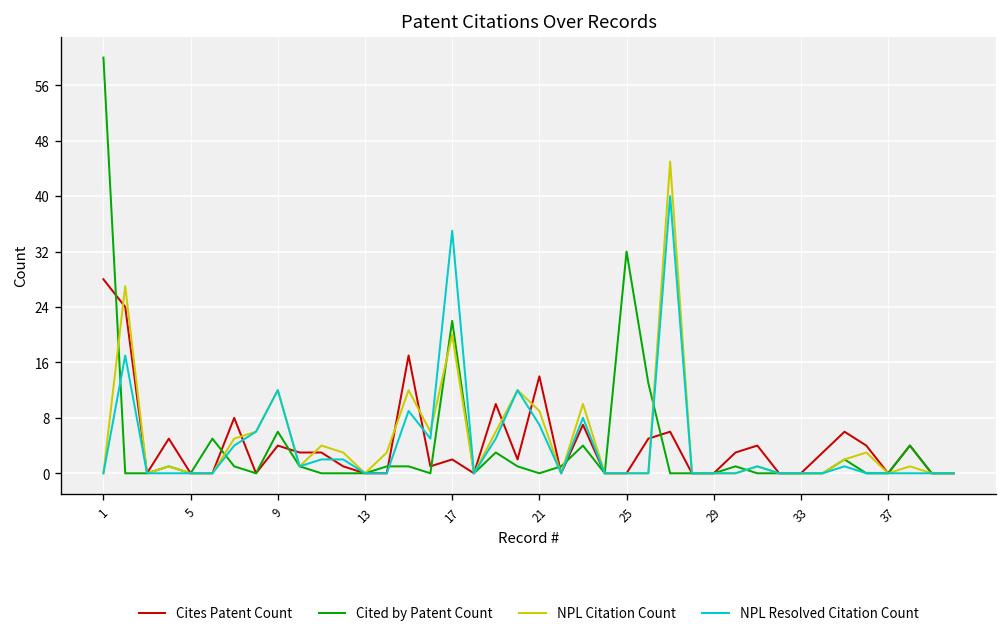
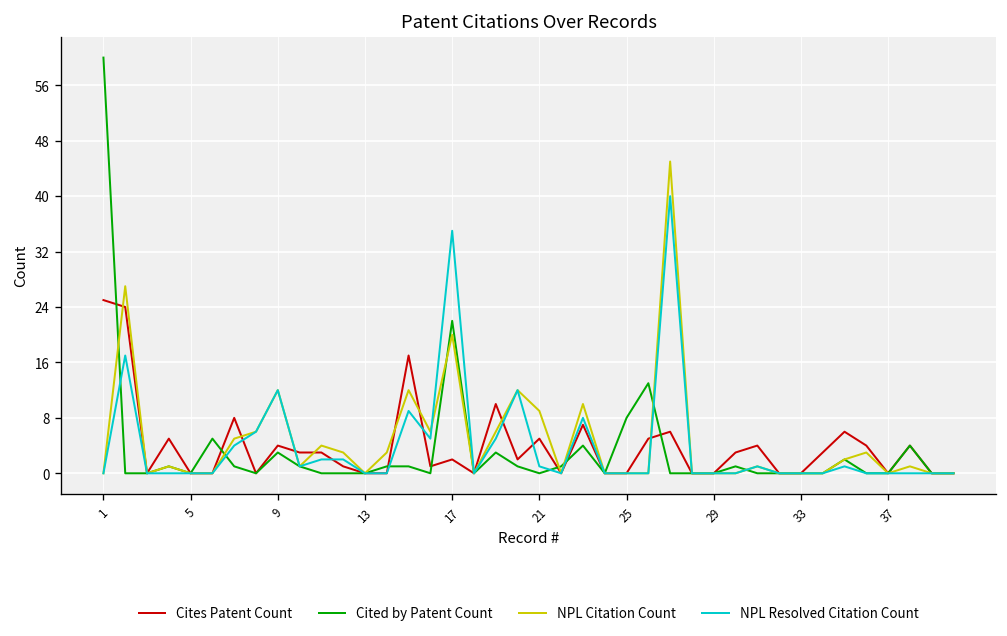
Cites Patent Count, 1: 28 -> 25
Cited by Patent Count, 9: 6 -> 3
Cites Patent Count, 21: 14 -> 5
NPL Resolved Citation Count, 21: 7 -> 1
Cited by Patent Count, 25: 32 -> 8
